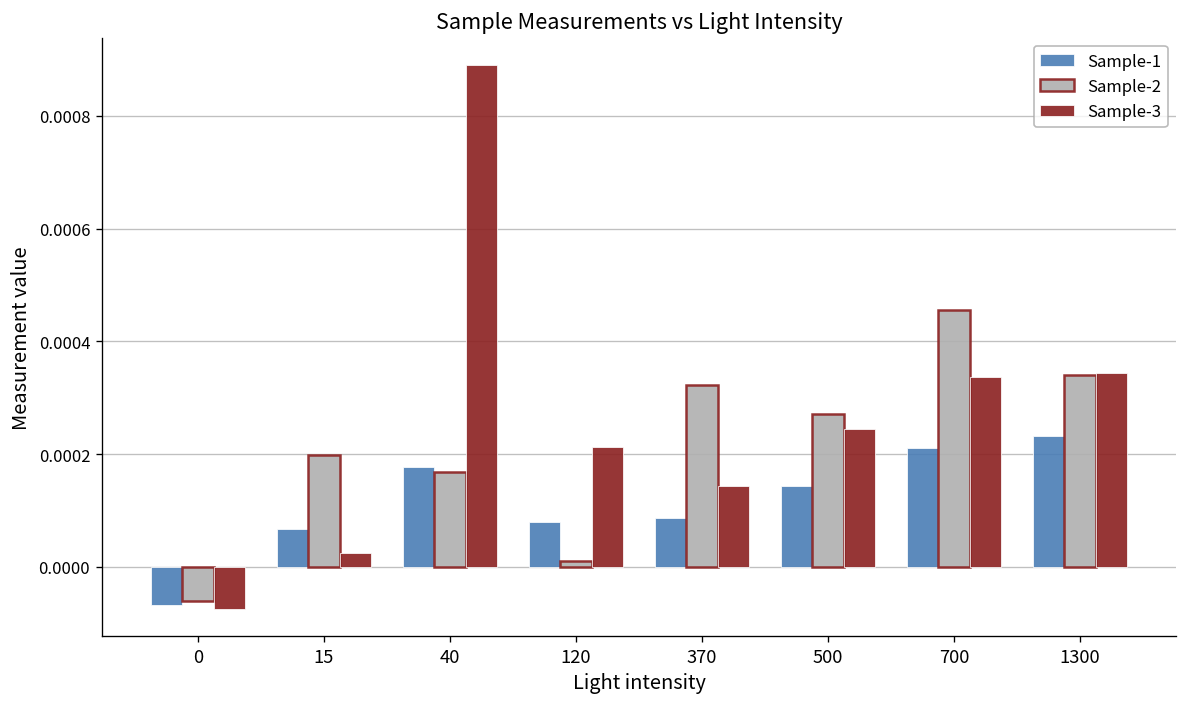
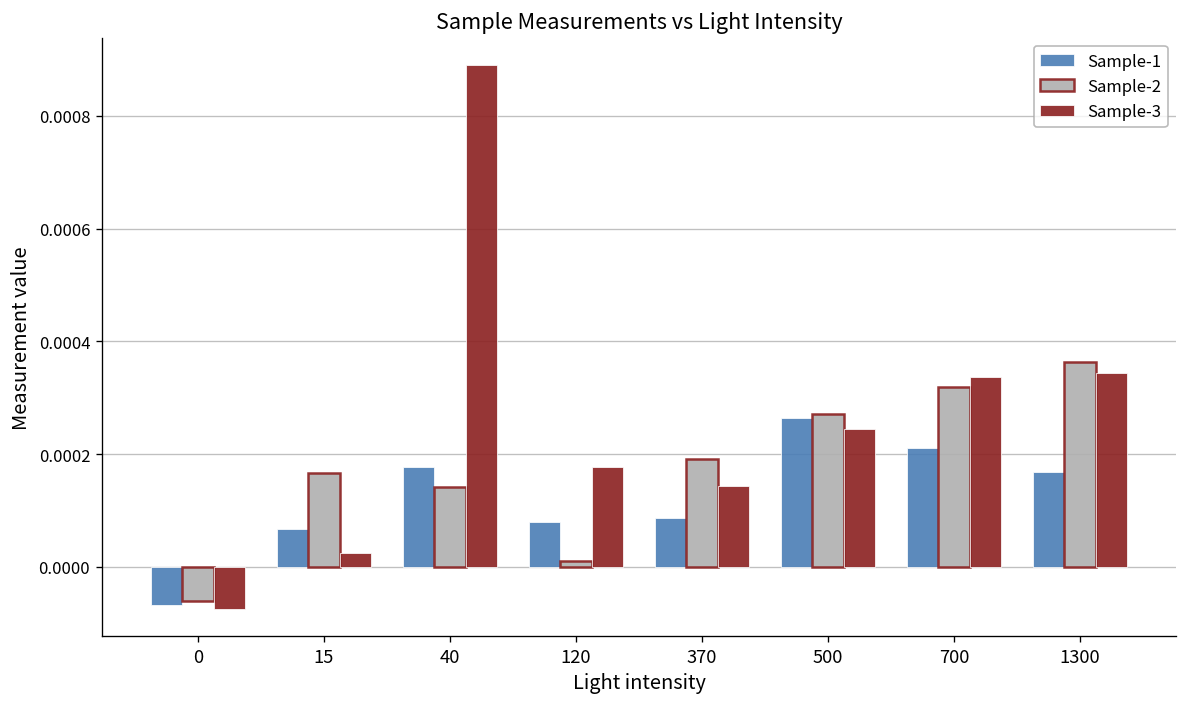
Sample-2, 15: 0.00020 -> 0.00017
Sample-2, 40: 0.00017 -> 0.00014
Sample-3, 120: 0.00021 -> 0.00018
Sample-2, 370: 0.00032 -> 0.00019
Sample-1, 500: 0.00014 -> 0.00026
Sample-2, 700: 0.00046 -> 0.00032
Sample-1, 1300: 0.00023 -> 0.00017
Sample-2, 1300: 0.00034 -> 0.00036
